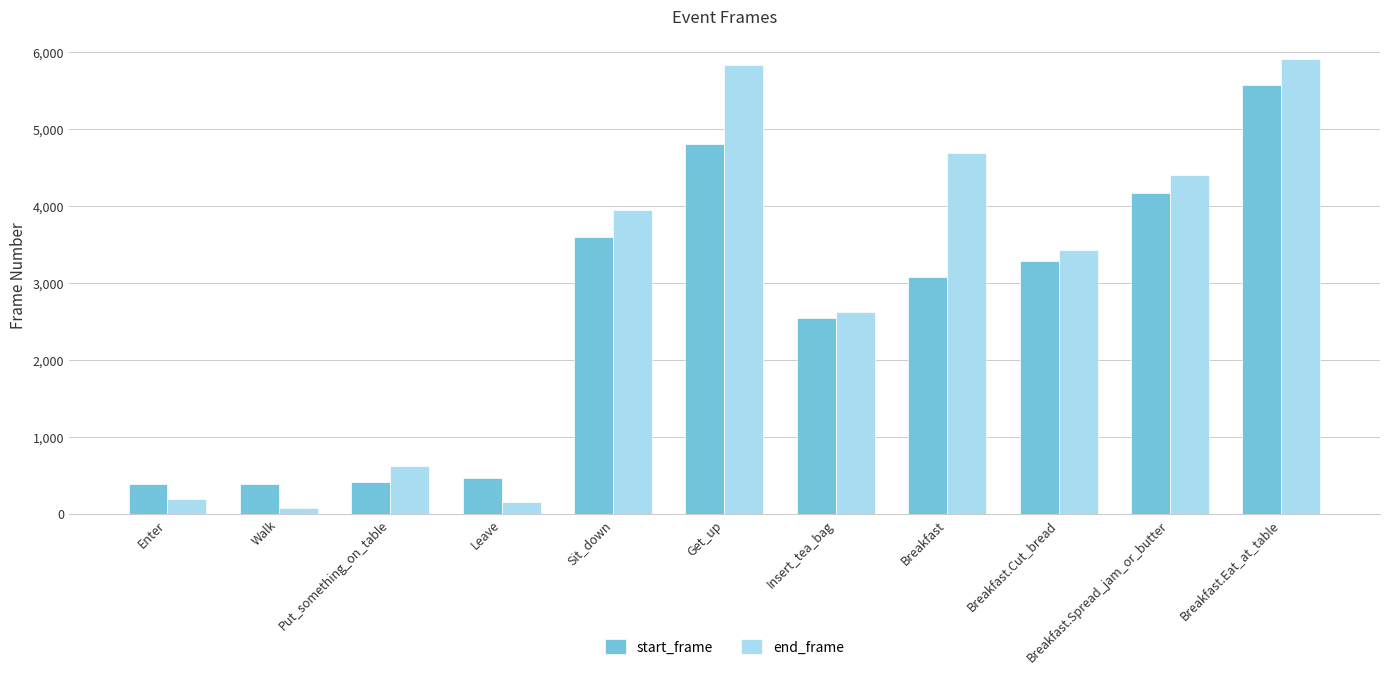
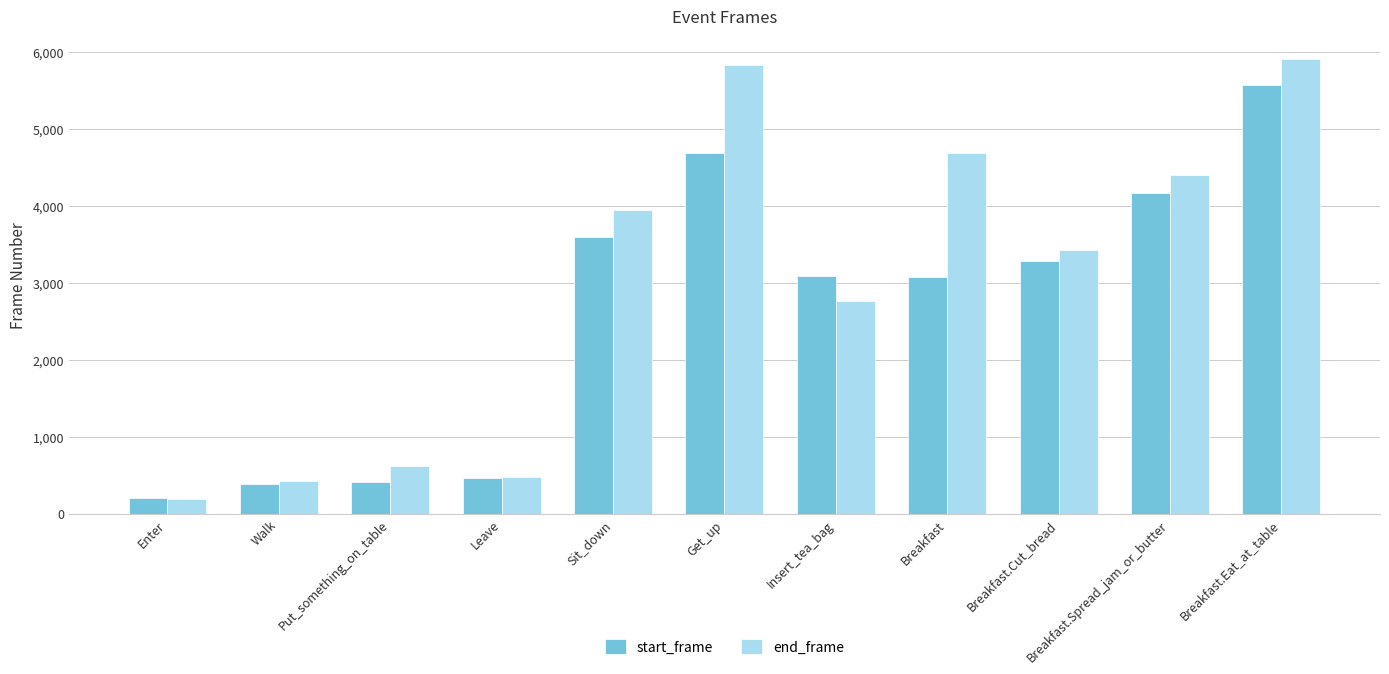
start_frame, Enter: 400 -> 200
end_frame, Walk: 100 -> 400
end_frame, Leave: 200 -> 500
start_frame, Get_up: 4,800 -> 4,700
start_frame, Insert_tea_bag: 2,500 -> 3,100
end_frame, Insert_tea_bag: 2,600 -> 2,800
